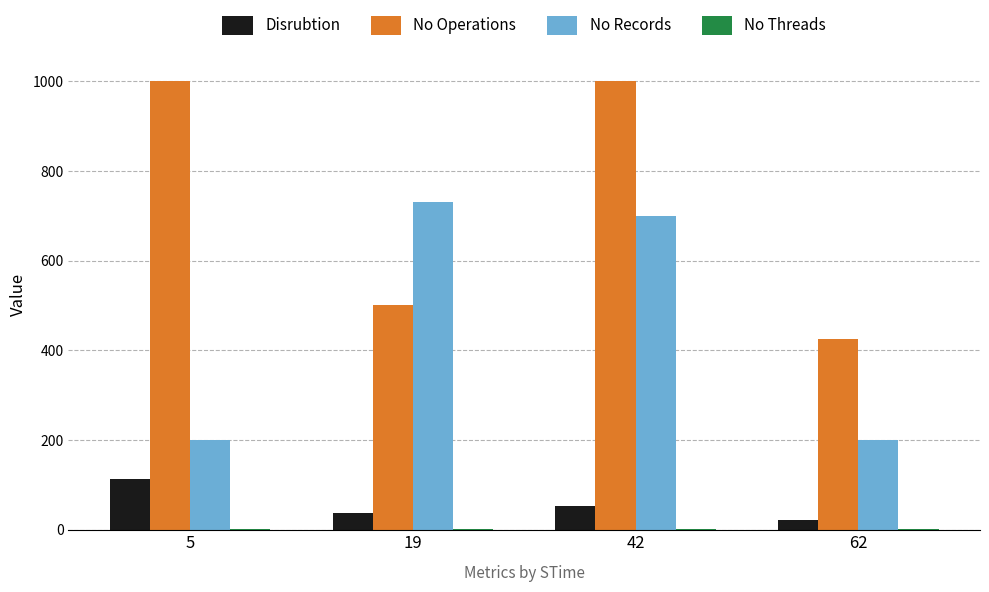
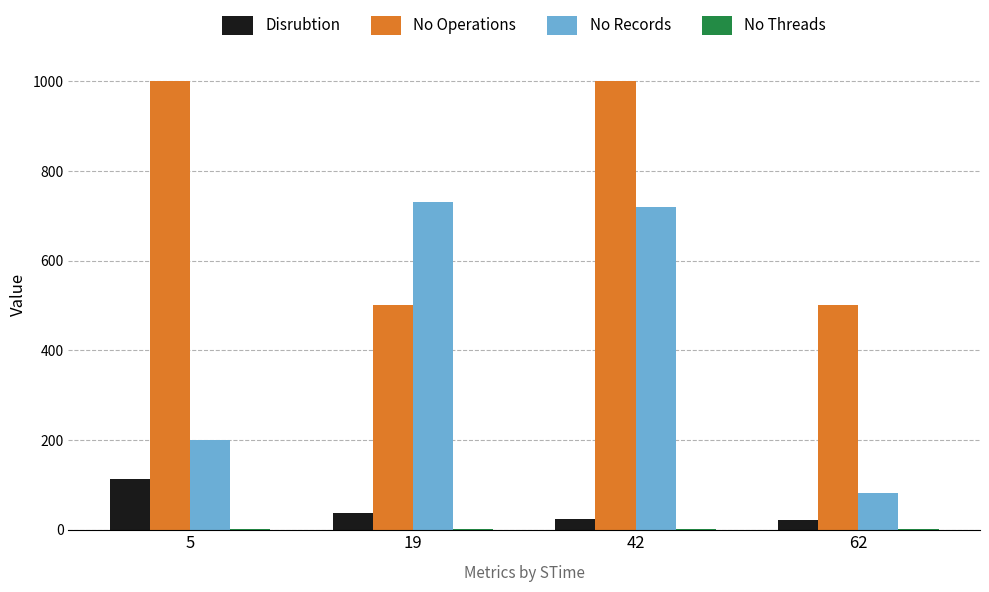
Disrubtion, 42: 50 -> 30
No Records, 42: 700 -> 720
No Operations, 62: 430 -> 500
No Records, 62: 200 -> 80
